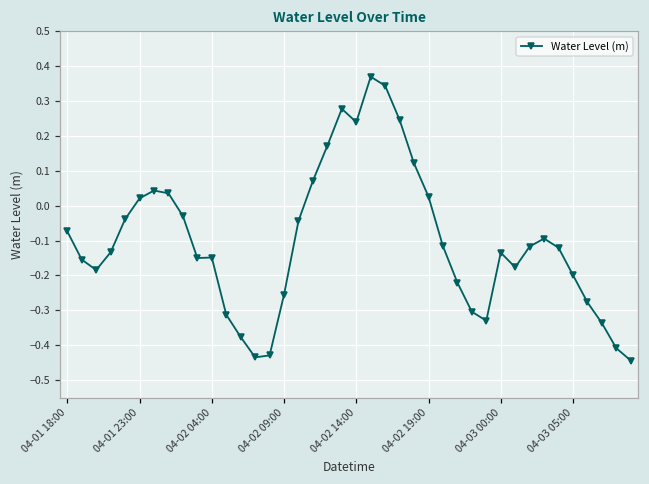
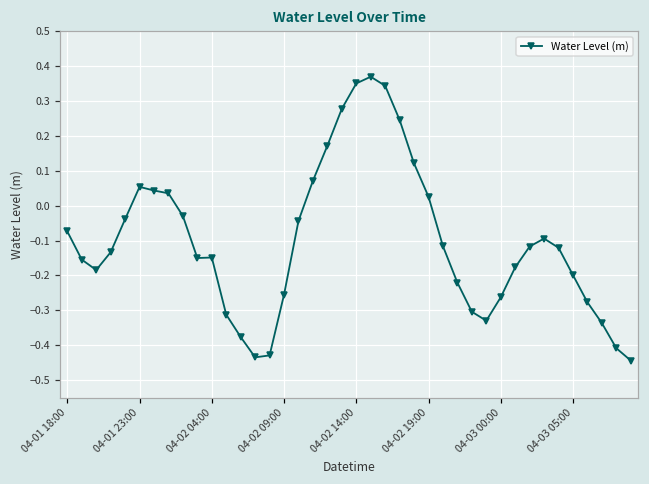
04-01 23:00: 0.02 -> 0.05
04-02 14:00: 0.24 -> 0.35
04-03 00:00: -0.13 -> -0.26
